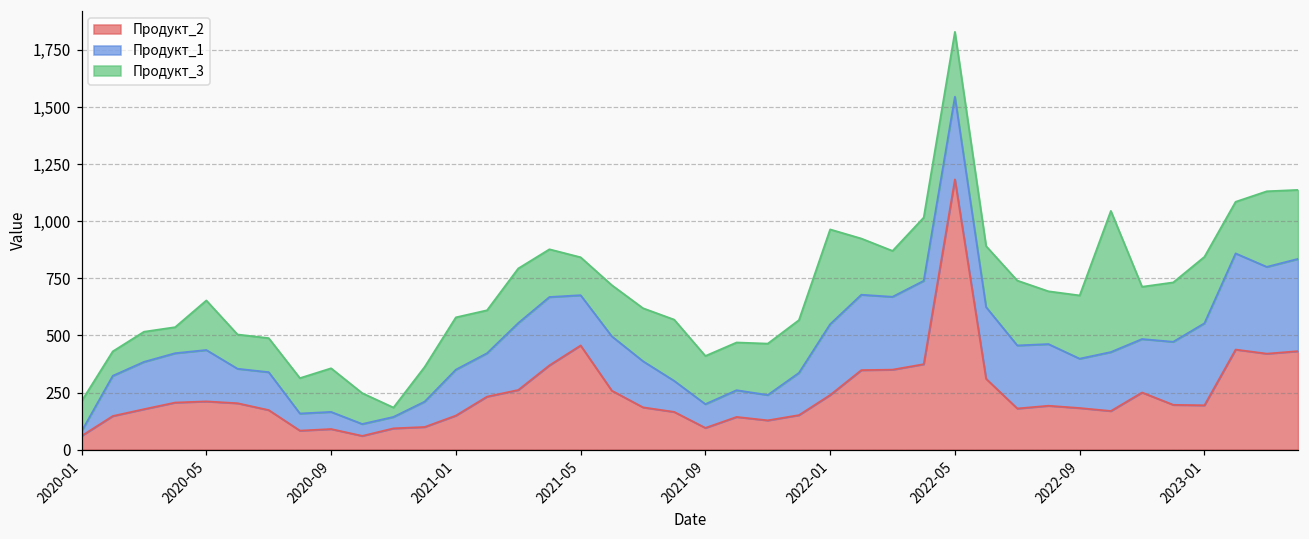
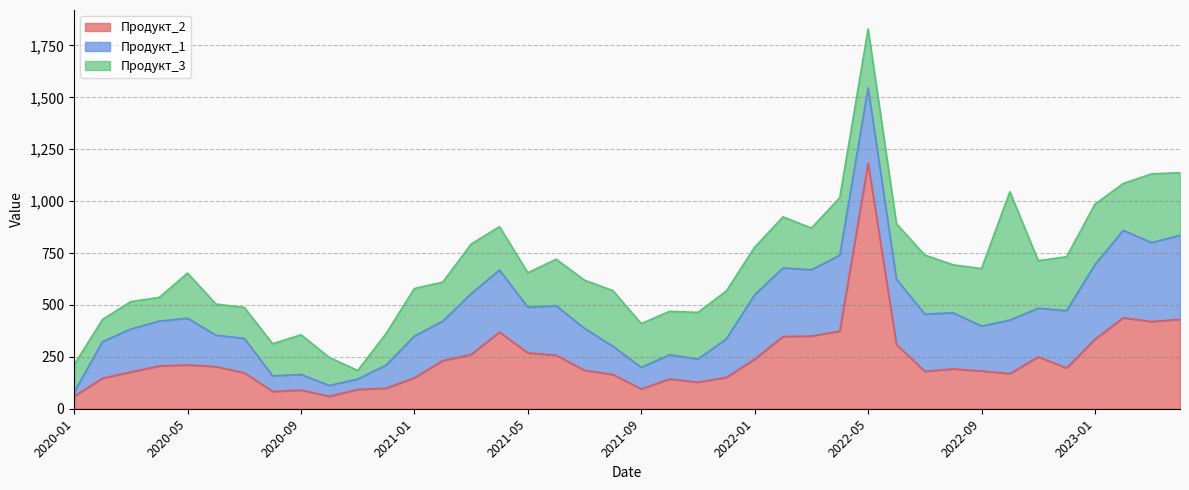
Продукт_2, 2021-05: 460 -> 270
Продукт_3, 2022-01: 420 -> 230
Продукт_2, 2023-01: 190 -> 340
